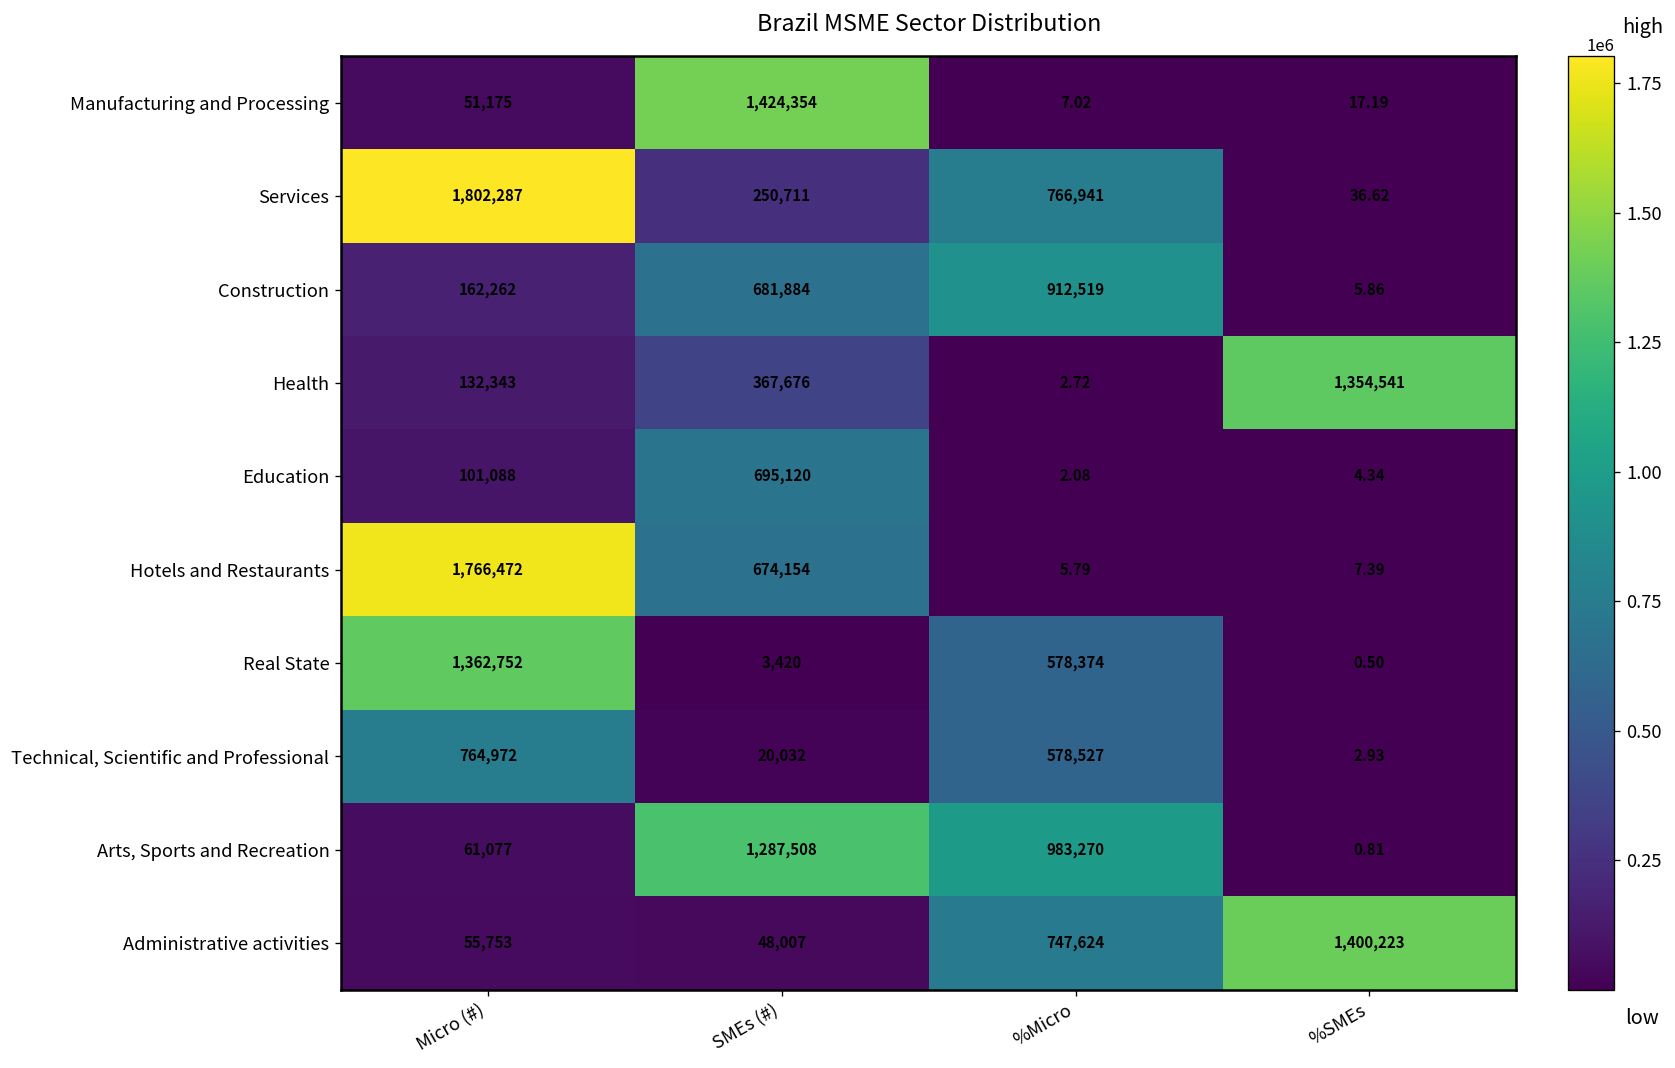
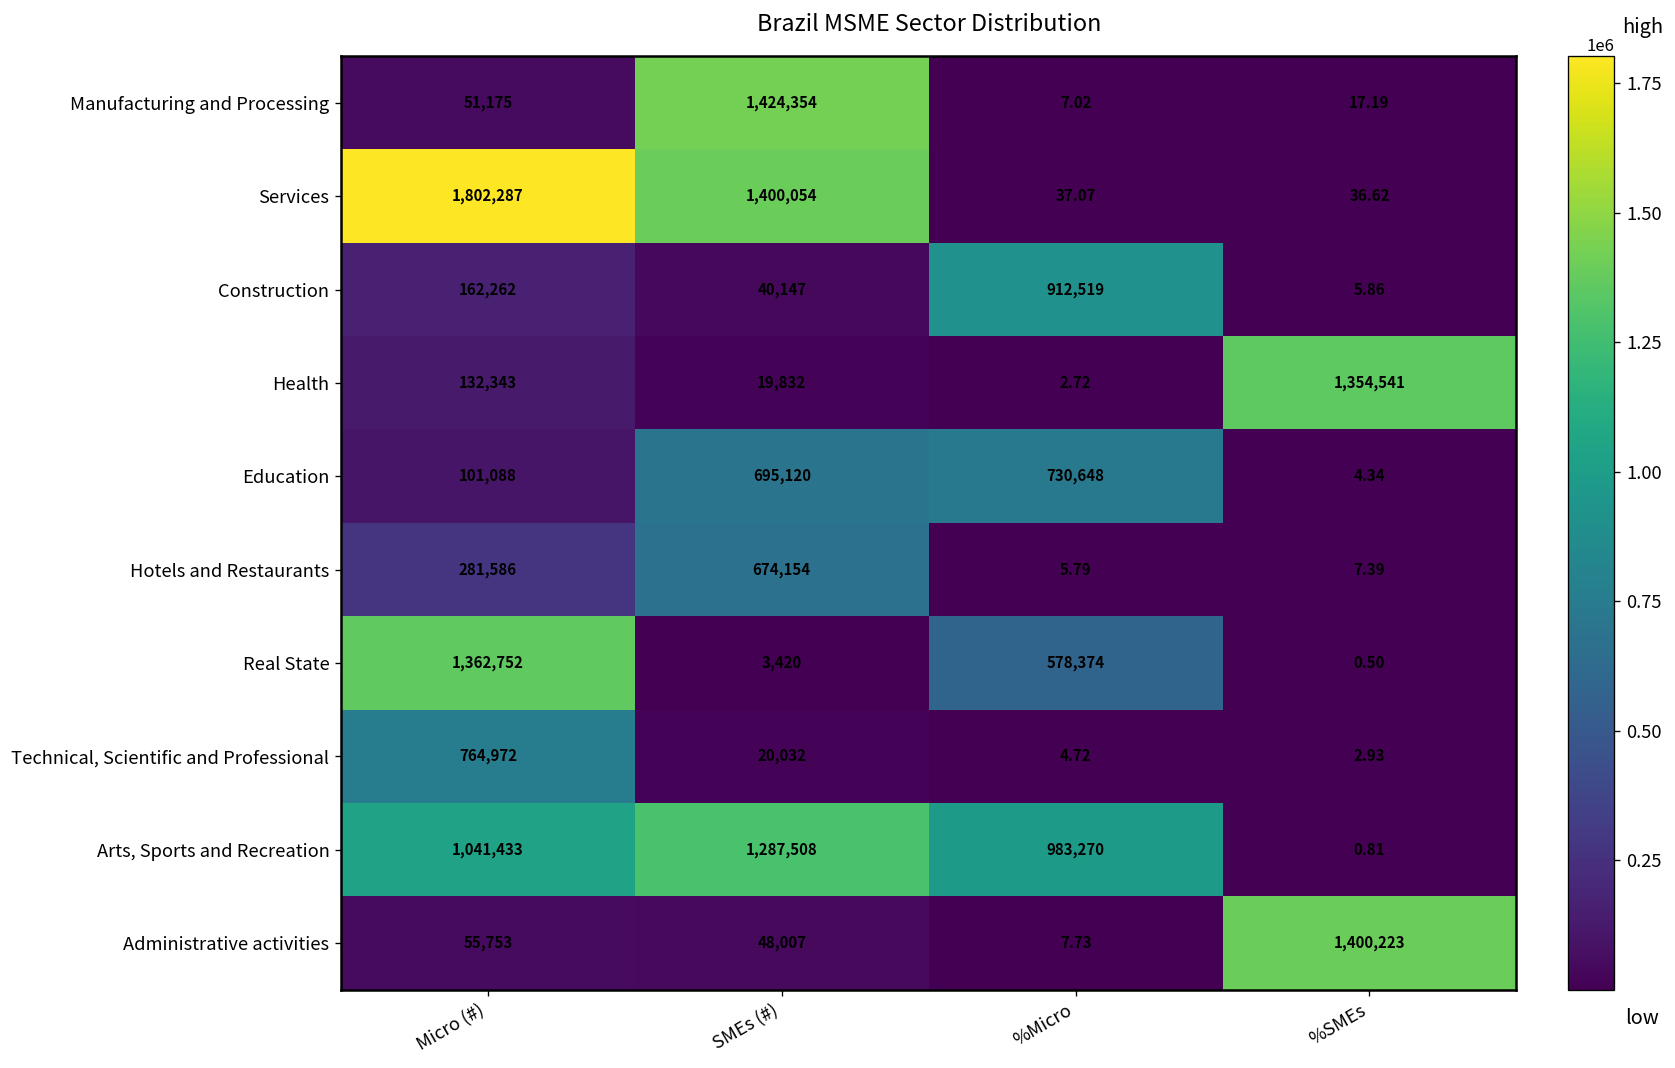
Services, SMEs (#): 250,711 -> 1,400,054
Services, %Micro: 766,941 -> 37.07
Construction, SMEs (#): 681,884 -> 40,147
Health, SMEs (#): 367,676 -> 19,832
Education, %Micro: 2.08 -> 730,648
Hotels and Restaurants, Micro (#): 1,766,472 -> 281,586
Technical, Scientific and Professional, %Micro: 578,527 -> 4.72
Arts, Sports and Recreation, Micro (#): 61,077 -> 1,041,433
Administrative activities, %Micro: 747,624 -> 7.73
